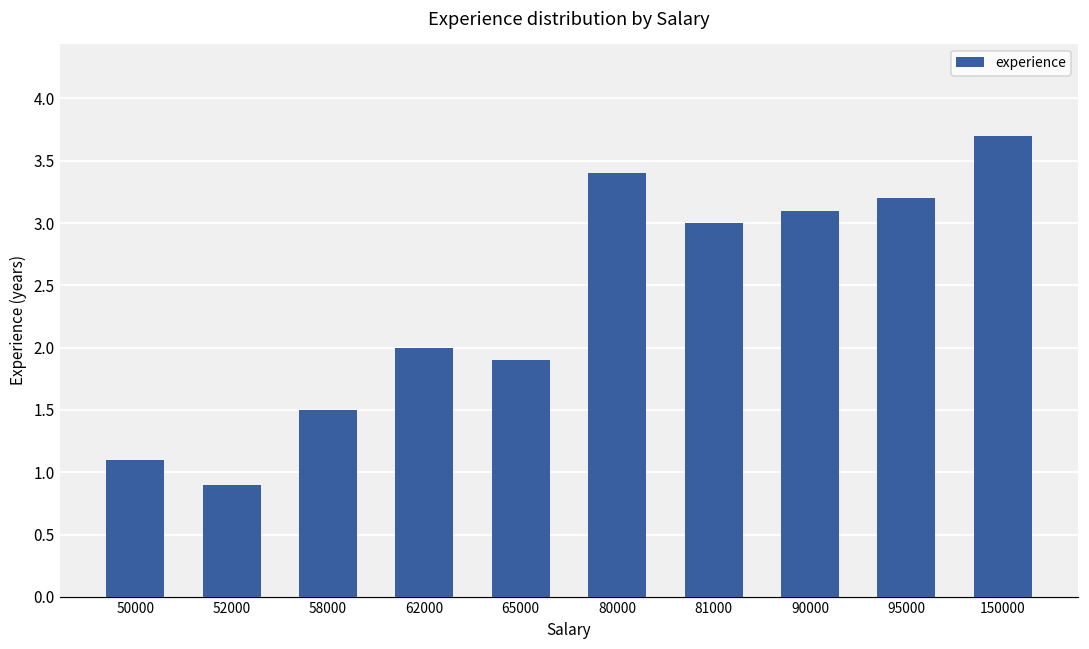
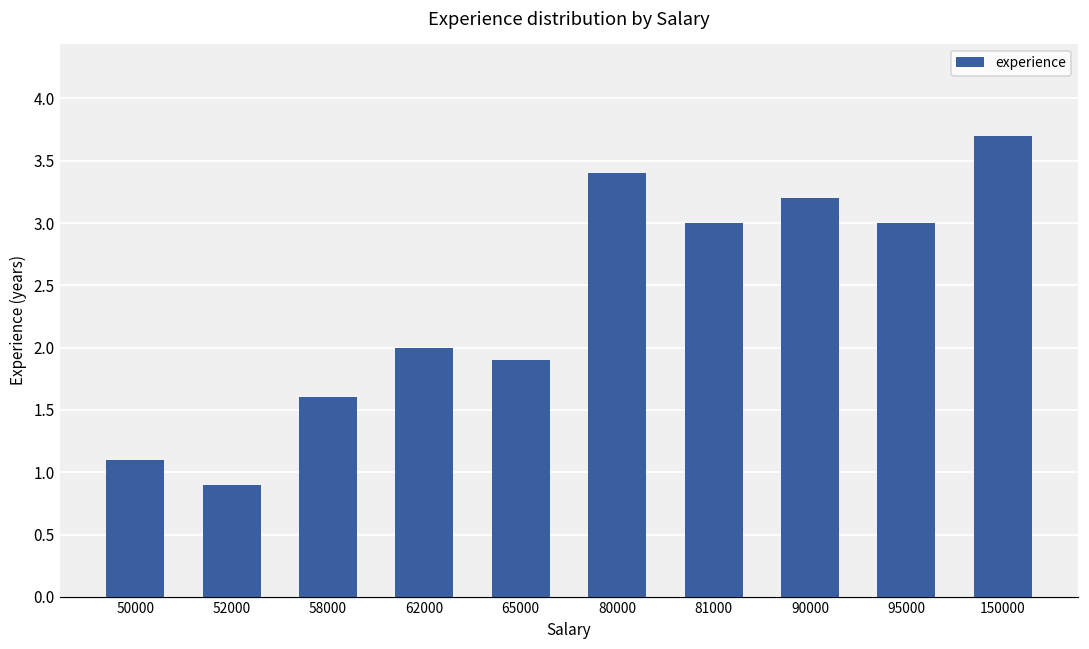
58000: 1.5 -> 1.6
90000: 3.1 -> 3.2
95000: 3.2 -> 3.0
